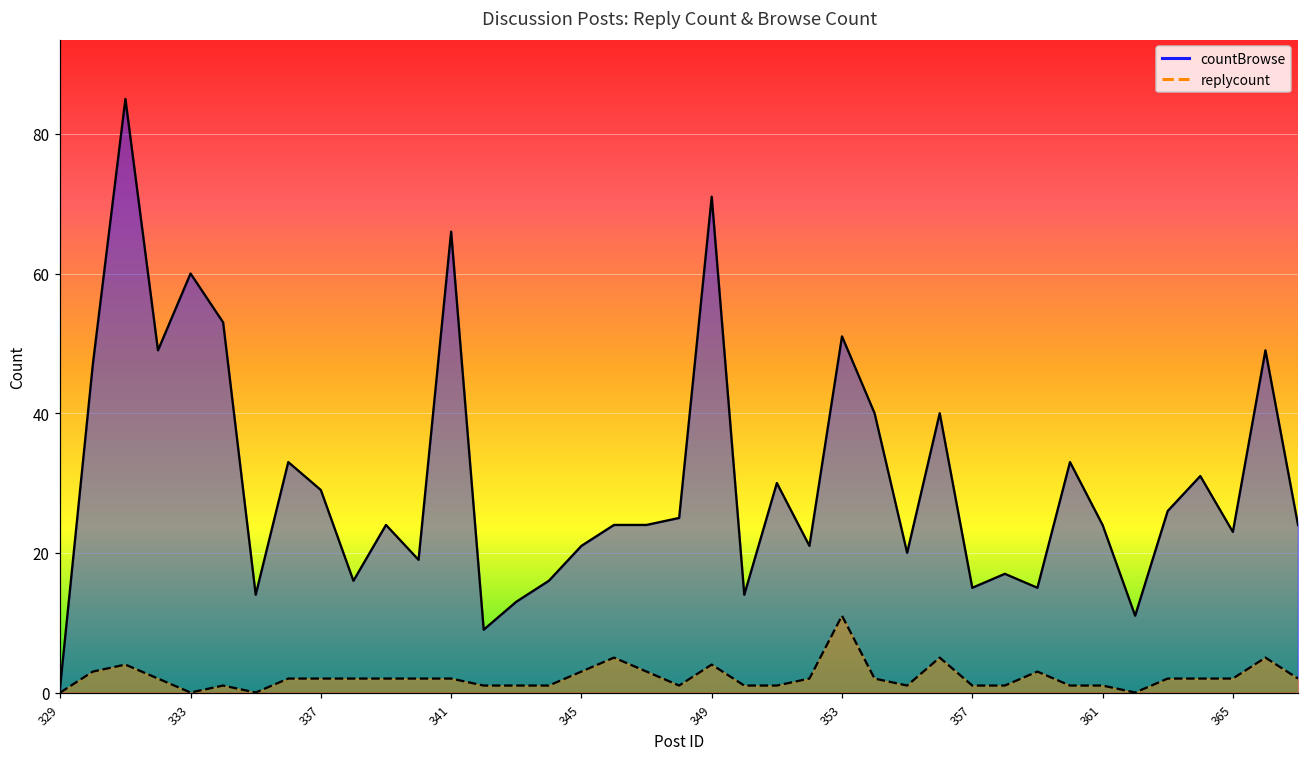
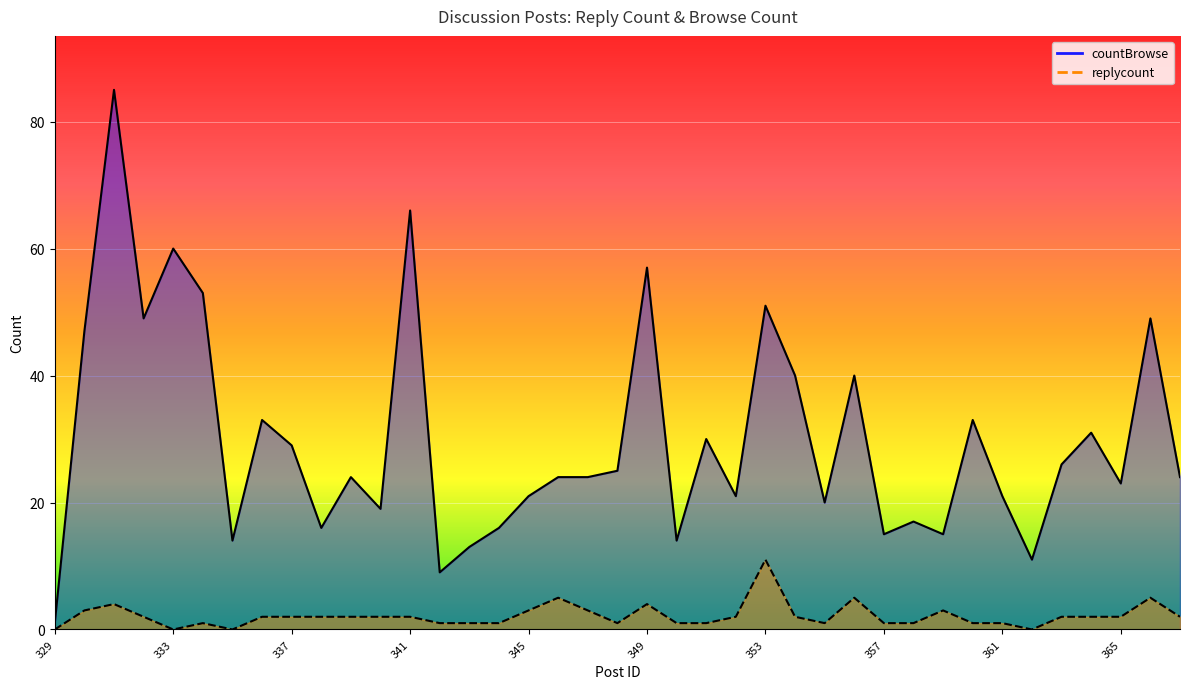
countBrowse, 349: 71 -> 57
countBrowse, 361: 24 -> 21
